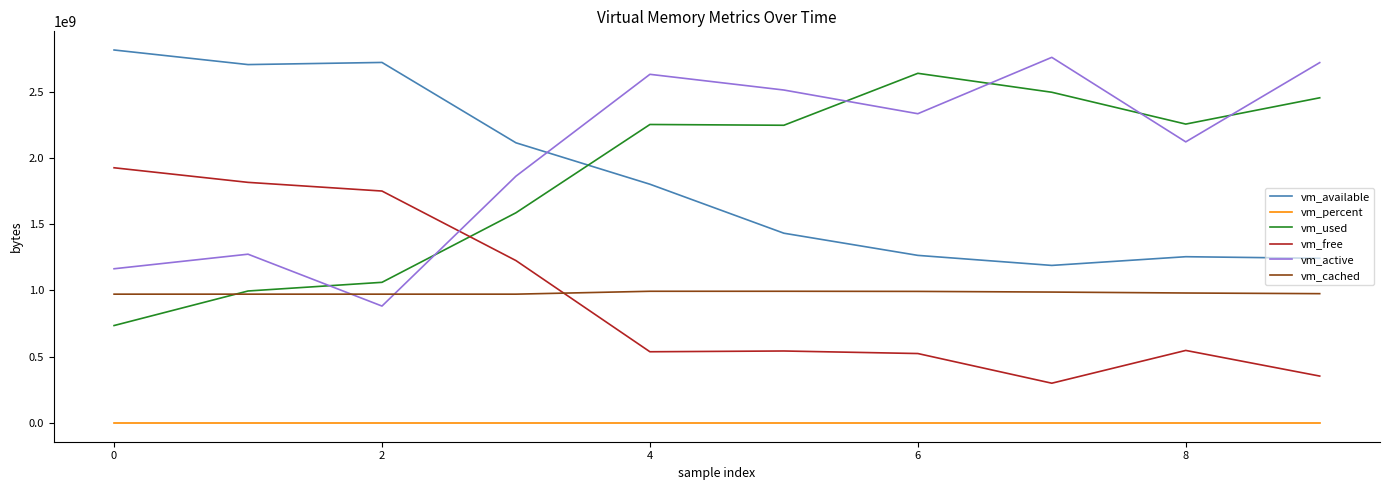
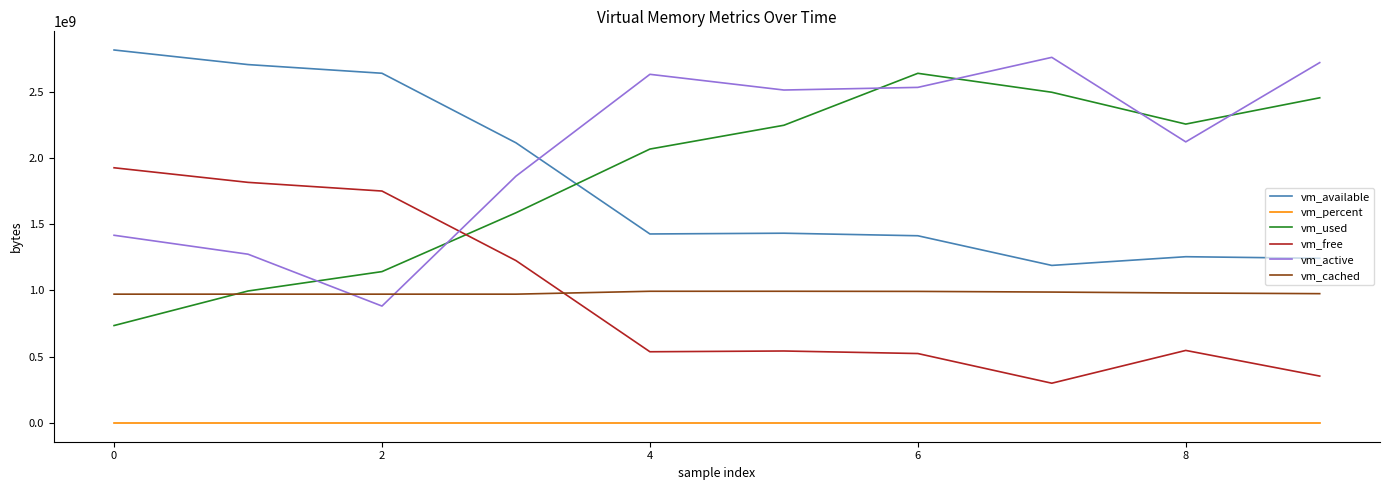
vm_active, 0: 1160000000 -> 1420000000
vm_available, 2: 2720000000 -> 2640000000
vm_used, 2: 1060000000 -> 1140000000
vm_available, 4: 1800000000 -> 1430000000
vm_used, 4: 2250000000 -> 2070000000
vm_available, 6: 1260000000 -> 1410000000
vm_active, 6: 2330000000 -> 2530000000
